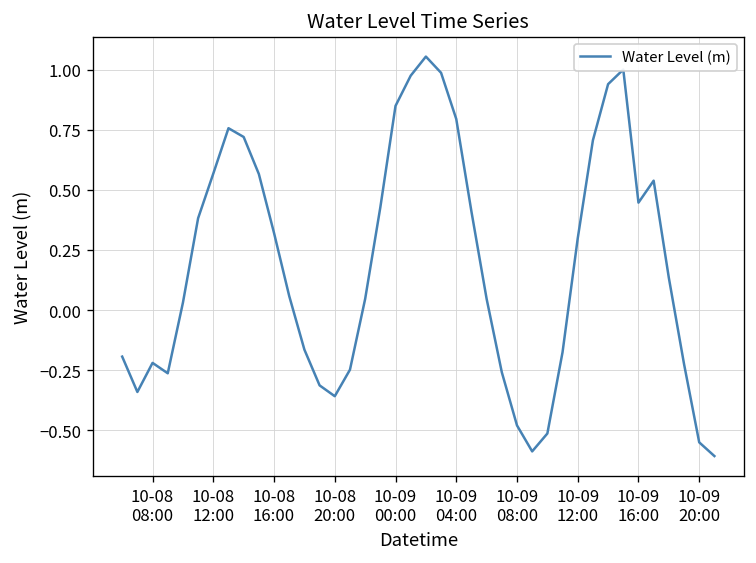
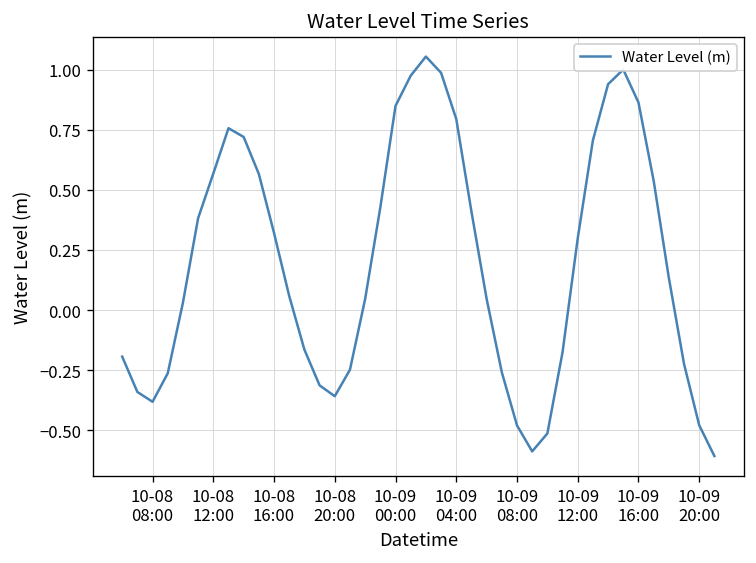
10-08 08:00: -0.22 -> -0.38
10-09 16:00: 0.45 -> 0.86
10-09 20:00: -0.55 -> -0.48
